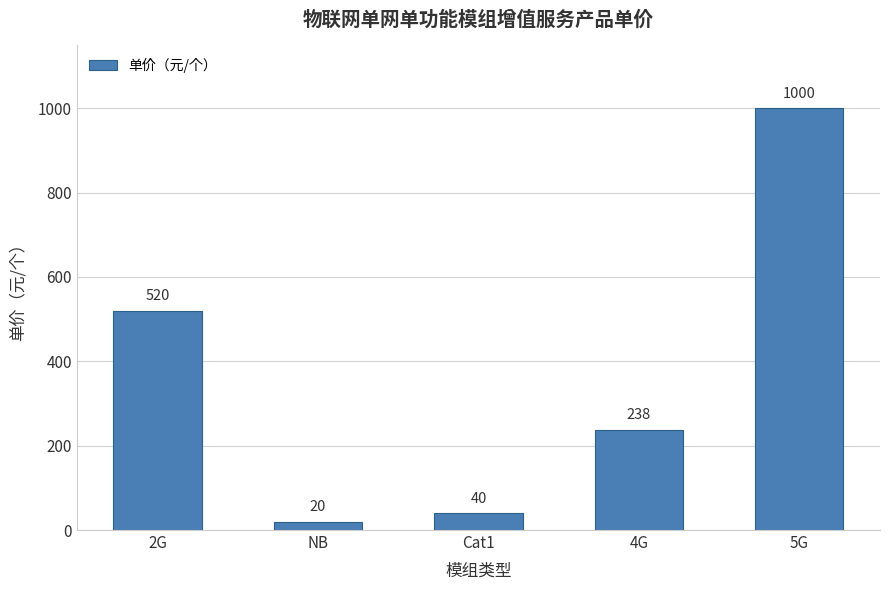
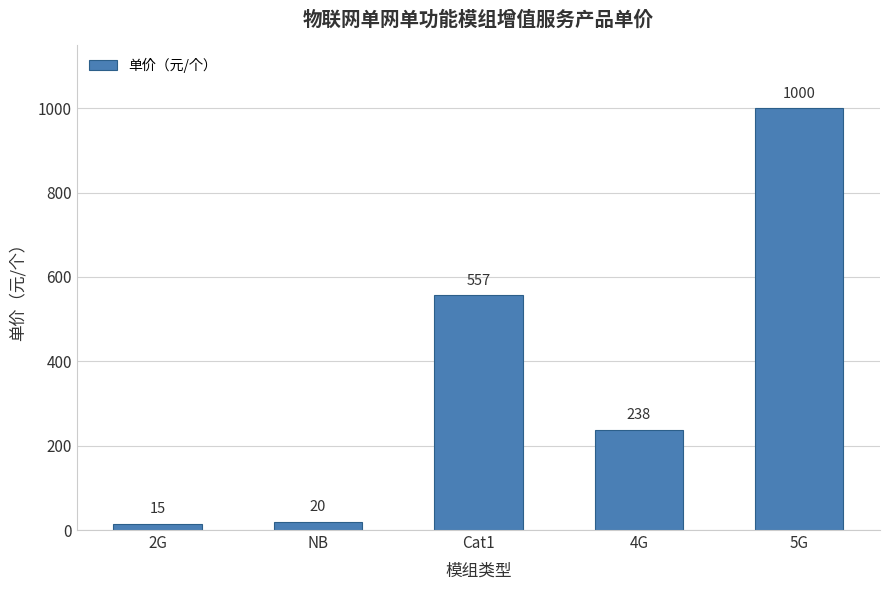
2G: 520 -> 15
Cat1: 40 -> 557
